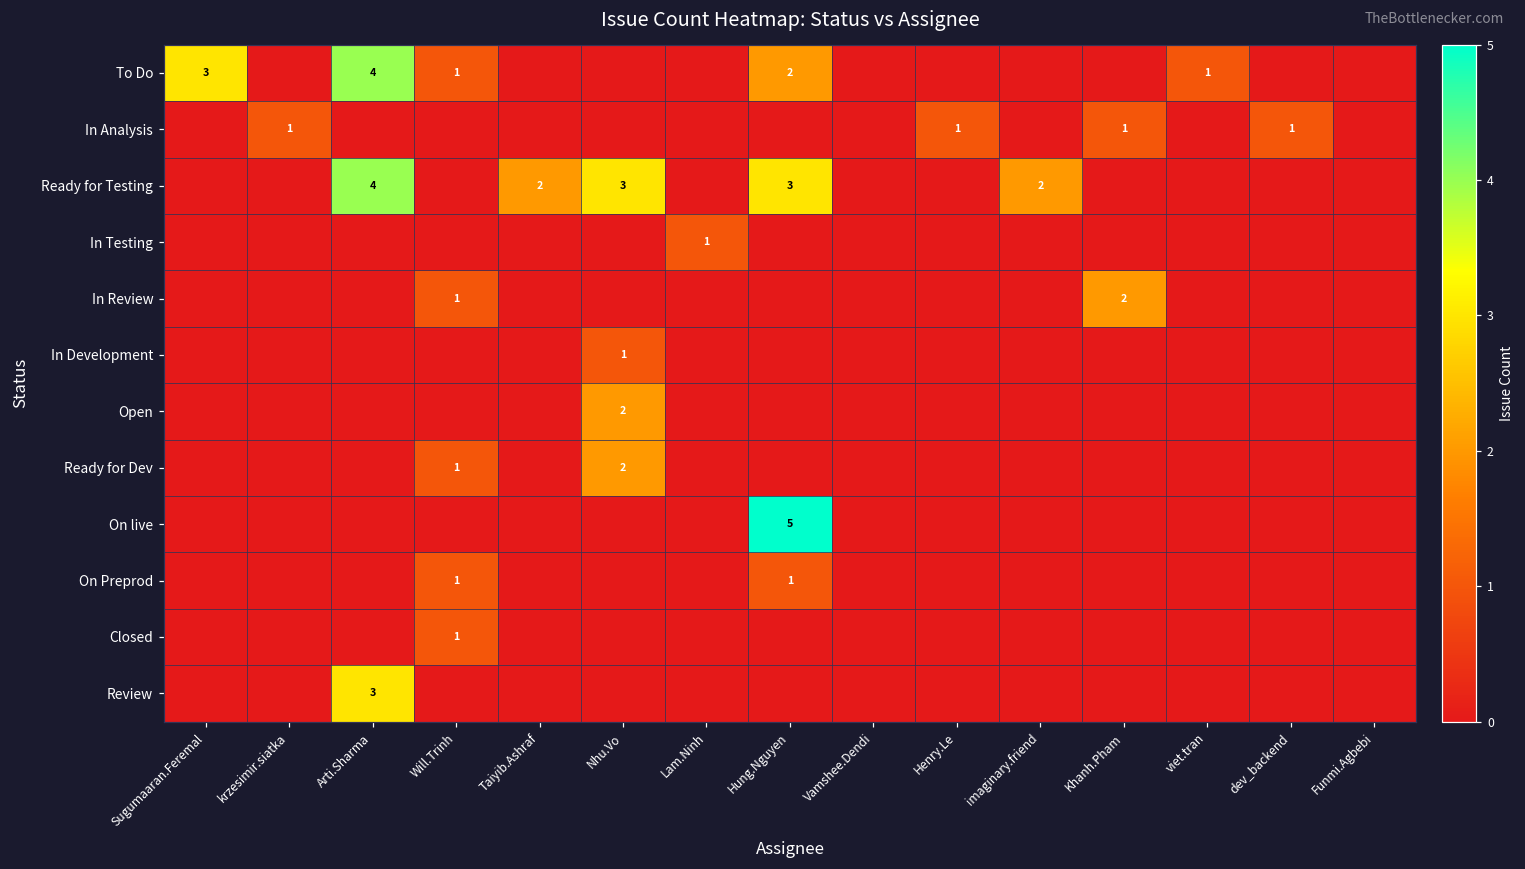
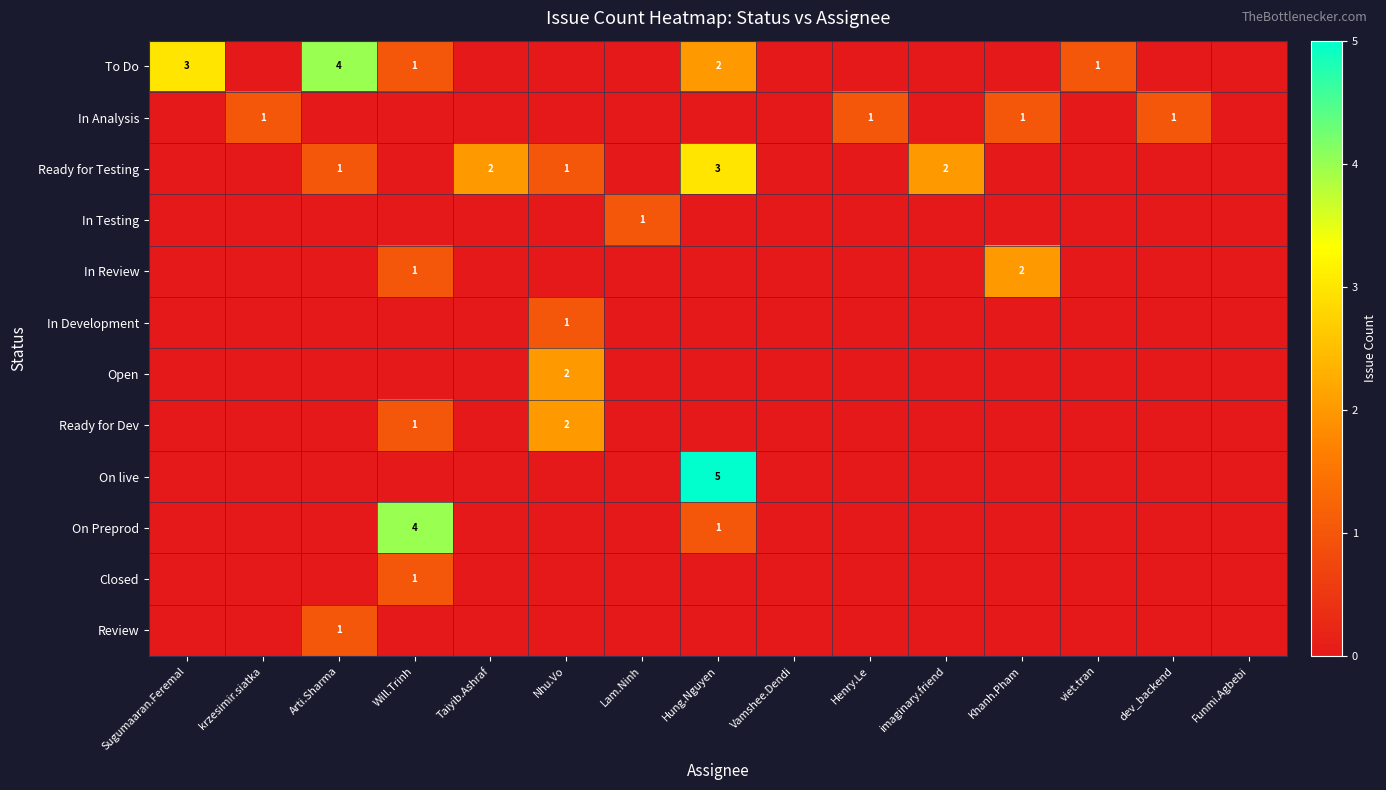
Ready for Testing, Arti.Sharma: 4 -> 1
Ready for Testing, Nhu.Vo: 3 -> 1
On Preprod, Will.Trinh: 1 -> 4
Review, Arti.Sharma: 3 -> 1
